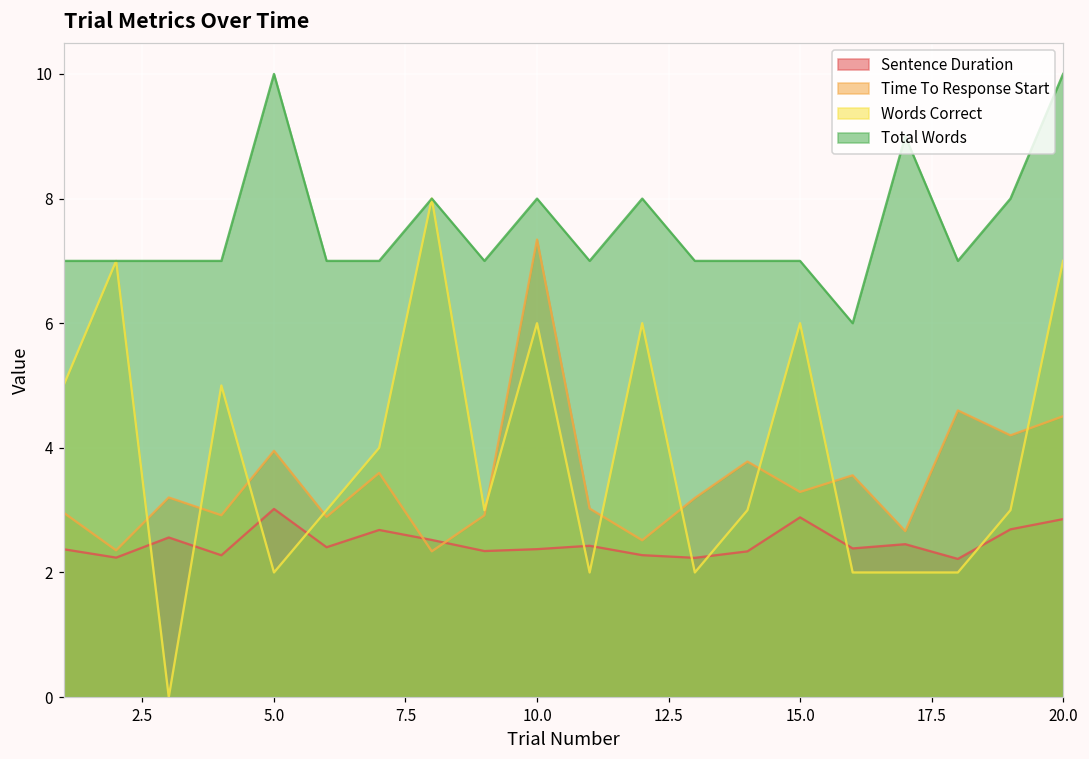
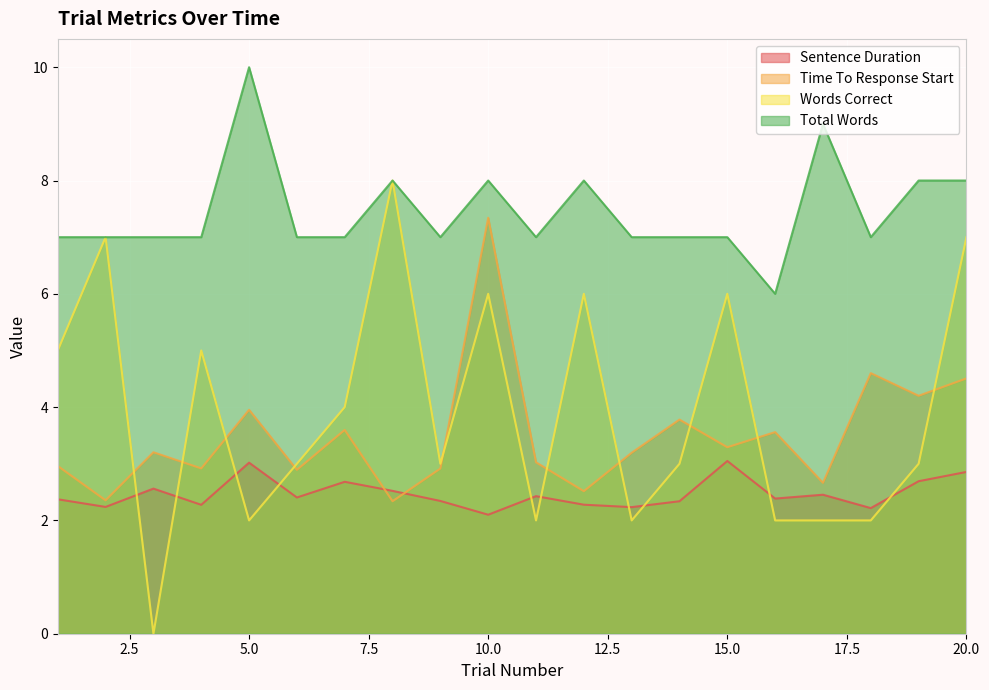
Sentence Duration, 10.0: 2.4 -> 2.1
Sentence Duration, 15.0: 2.9 -> 3.0
Total Words, 20.0: 10 -> 8
